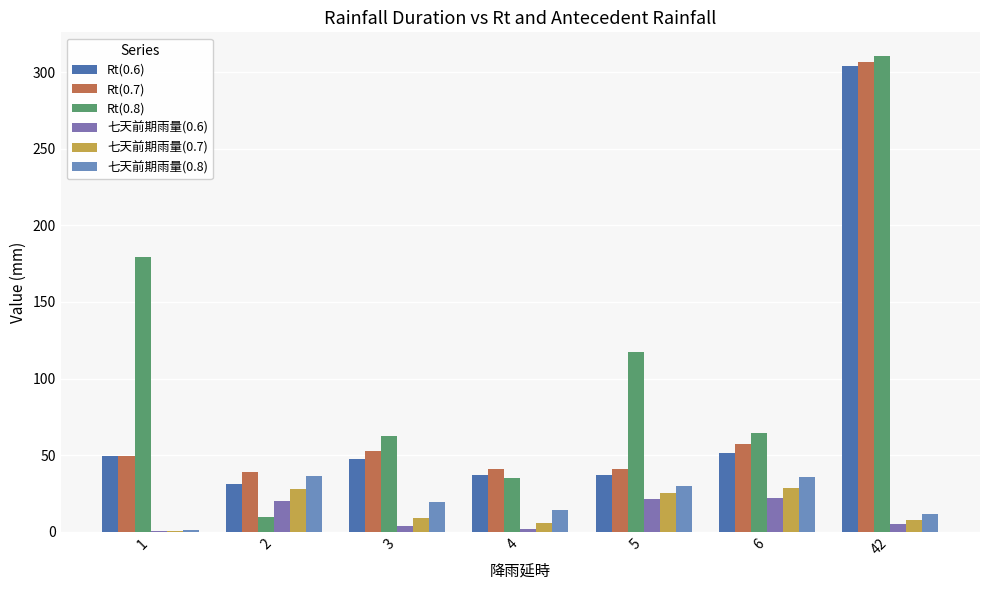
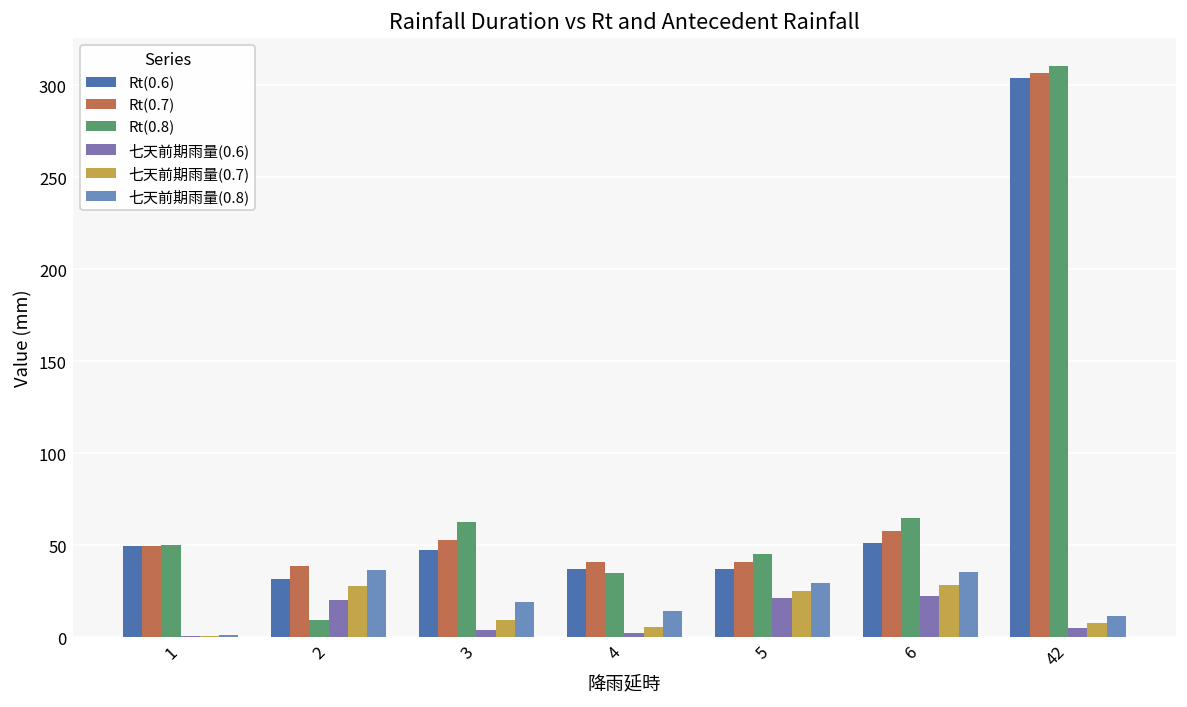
Rt(0.8), 1: 179 -> 50
Rt(0.8), 5: 118 -> 45
